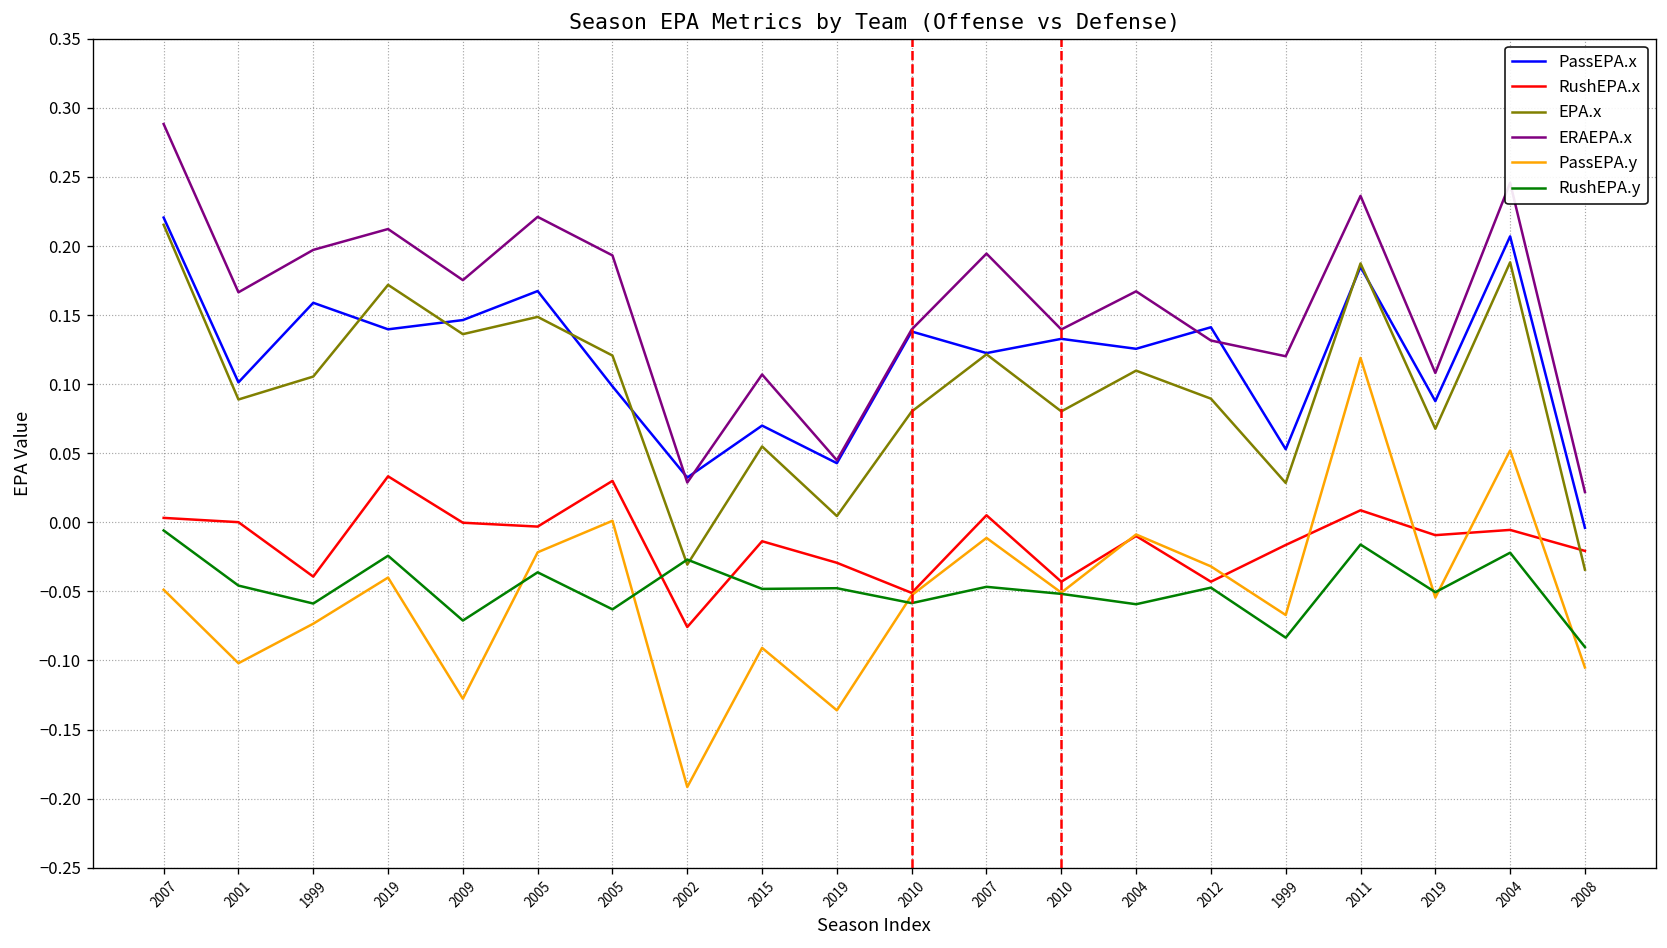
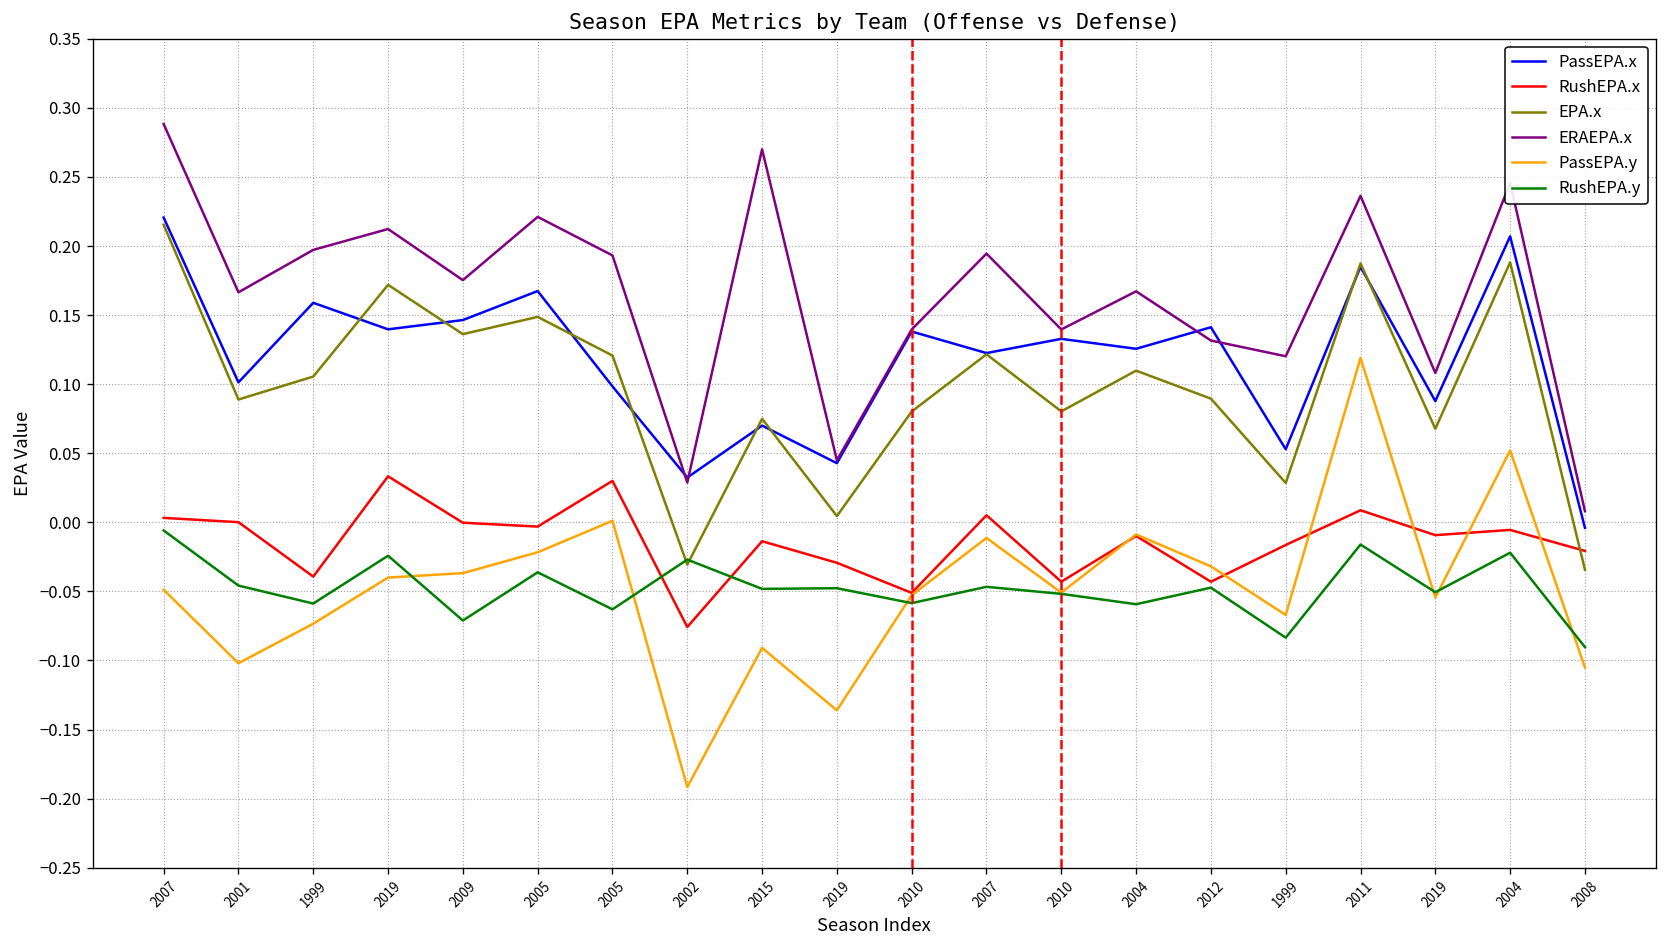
PassEPA.y, 2009: -0.128 -> -0.037
EPA.x, 2015: 0.055 -> 0.075
ERAEPA.x, 2015: 0.107 -> 0.270
ERAEPA.x, 2008: 0.022 -> 0.008
